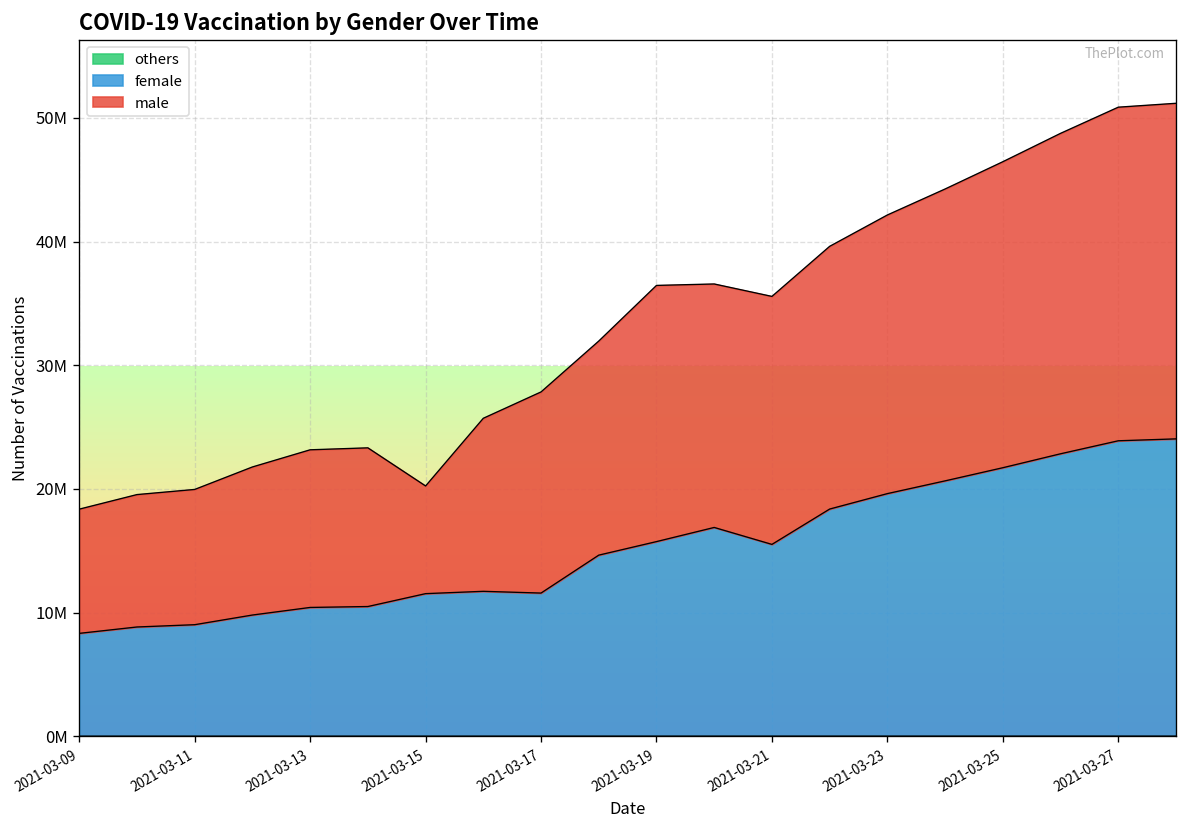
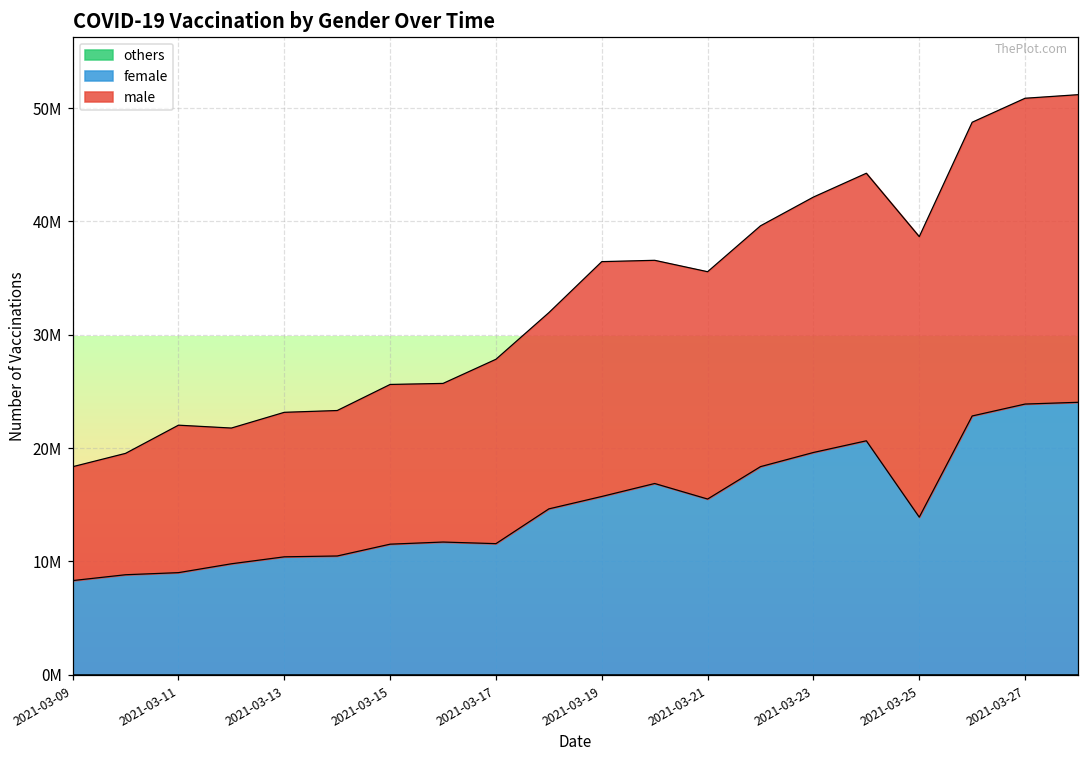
male, 2021-03-11: 10900000 -> 13000000
male, 2021-03-15: 8700000 -> 14100000
female, 2021-03-25: 21700000 -> 13900000
